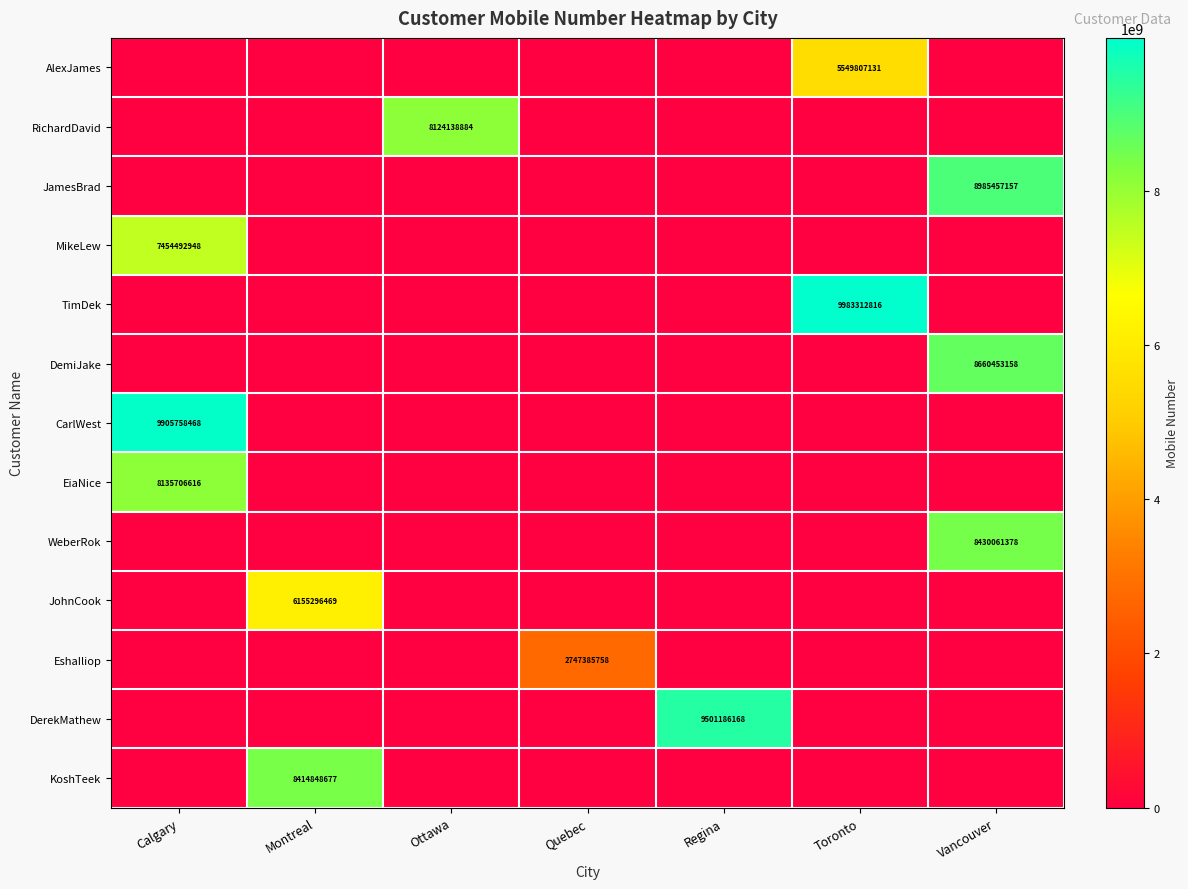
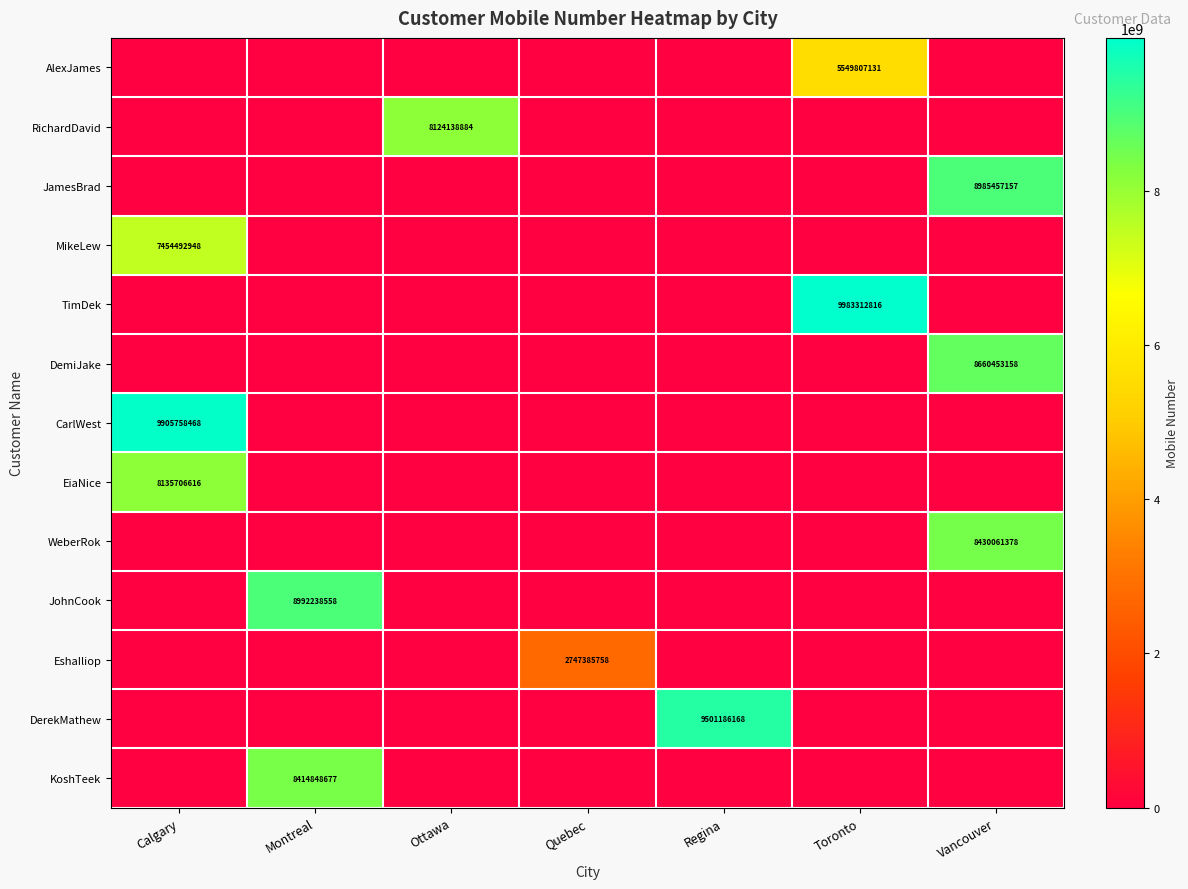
JohnCook, Montreal: 6155296469 -> 8992238558
